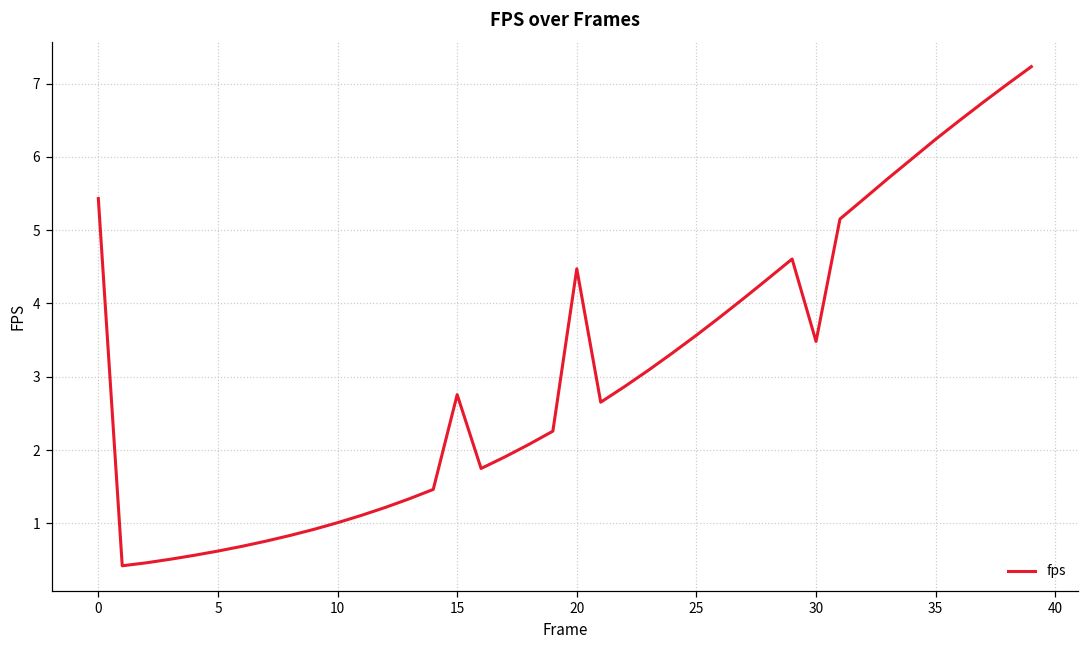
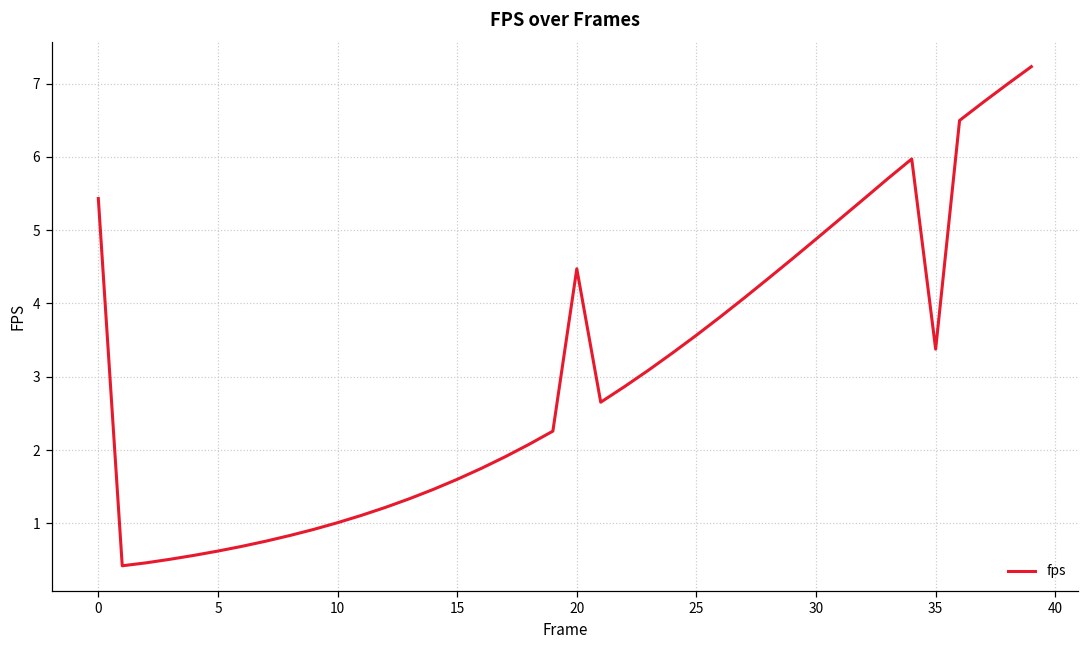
15: 2.8 -> 1.6
30: 3.5 -> 4.9
35: 6.2 -> 3.4
